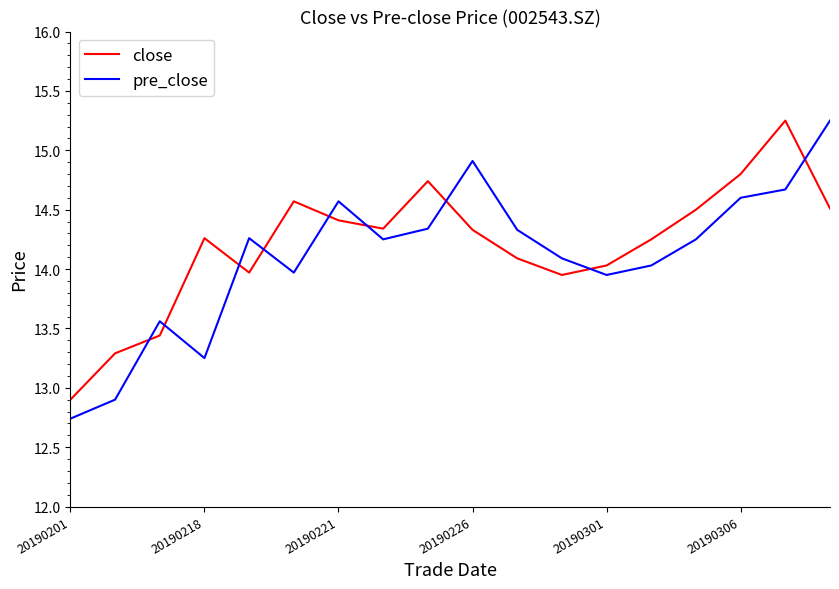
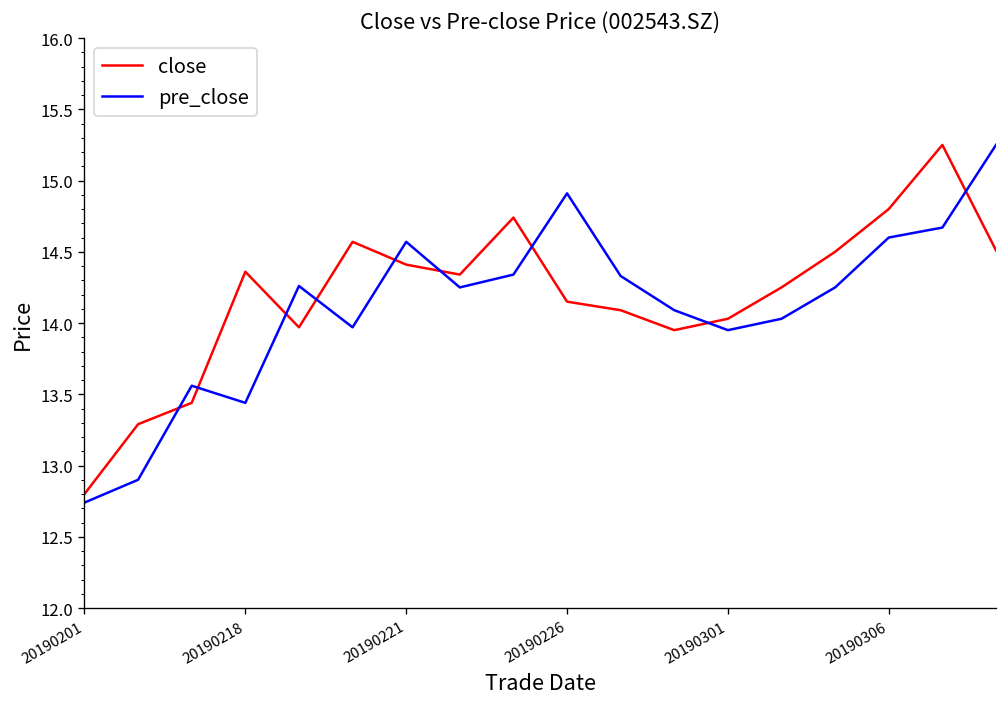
close, 20190201: 12.9 -> 12.8
close, 20190218: 14.26 -> 14.36
pre_close, 20190218: 13.25 -> 13.44
close, 20190226: 14.33 -> 14.15
